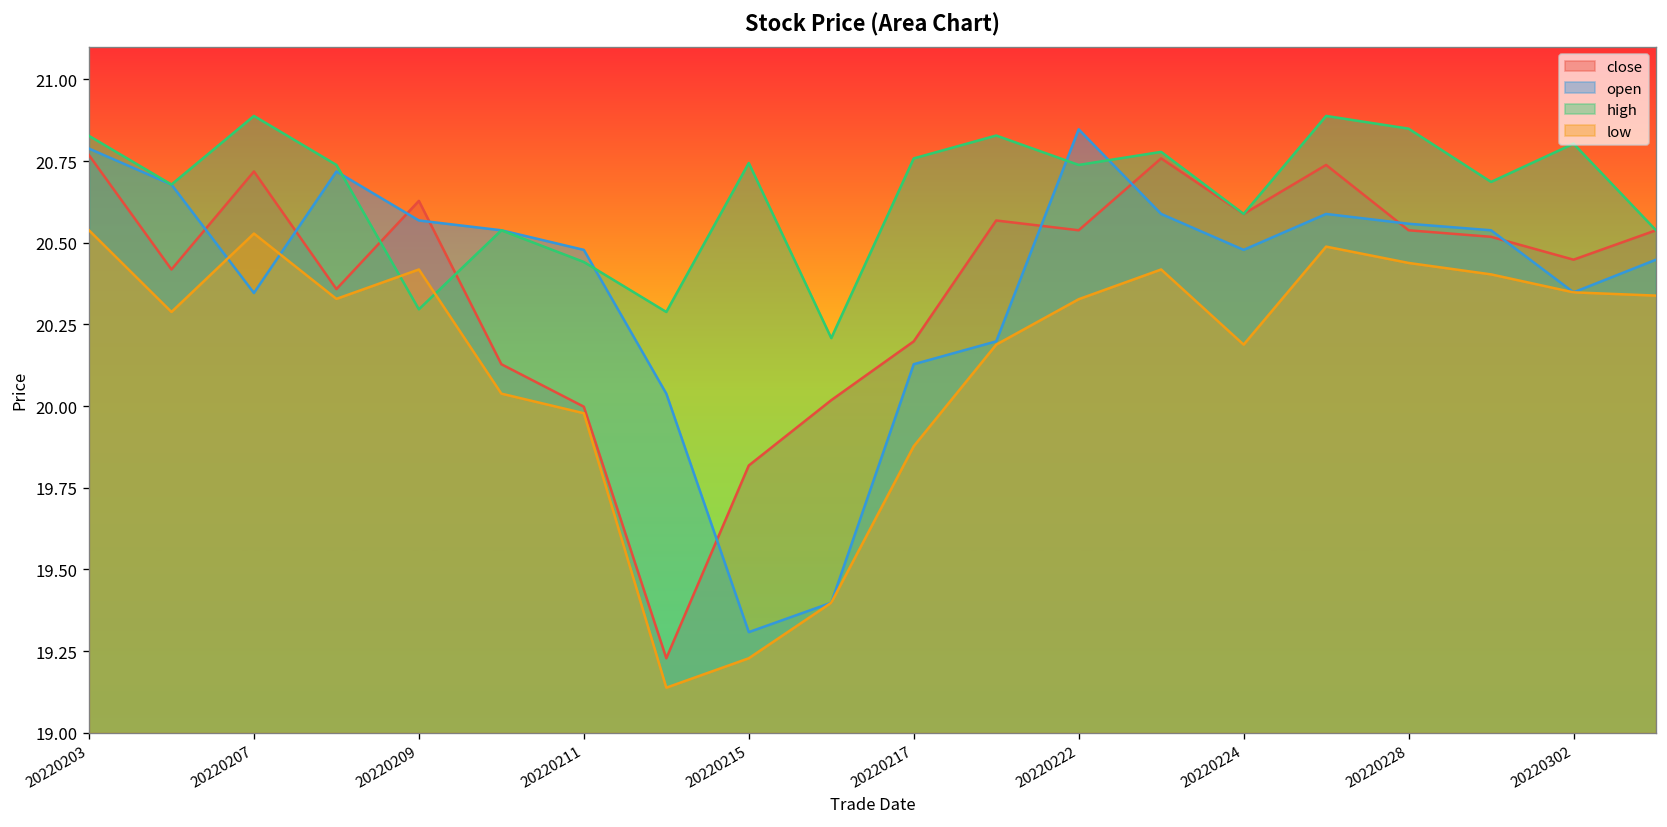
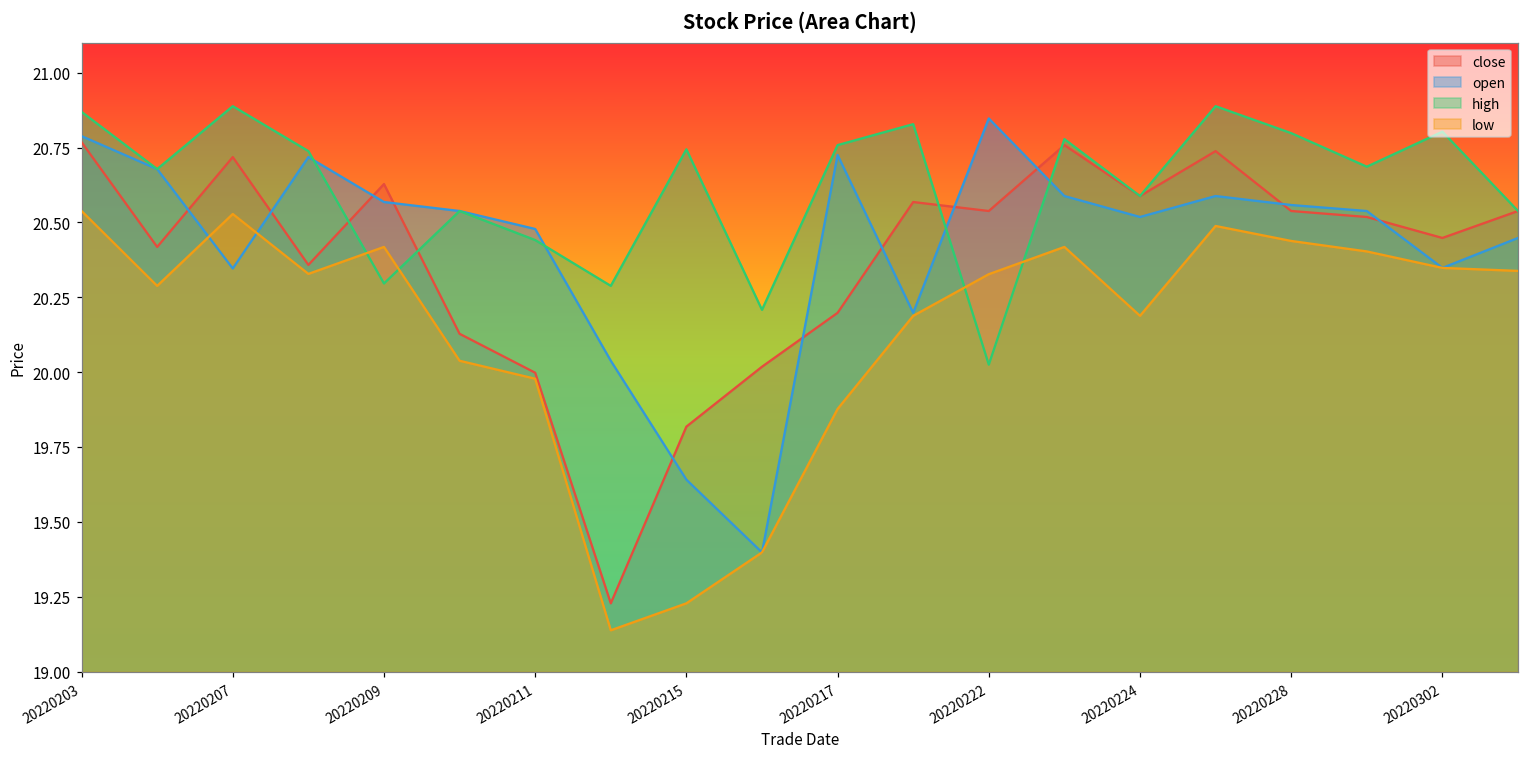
high, 20220203: 20.83 -> 20.87
open, 20220215: 19.31 -> 19.64
open, 20220217: 20.13 -> 20.73
high, 20220222: 20.74 -> 20.03
open, 20220224: 20.48 -> 20.52
high, 20220228: 20.85 -> 20.80
